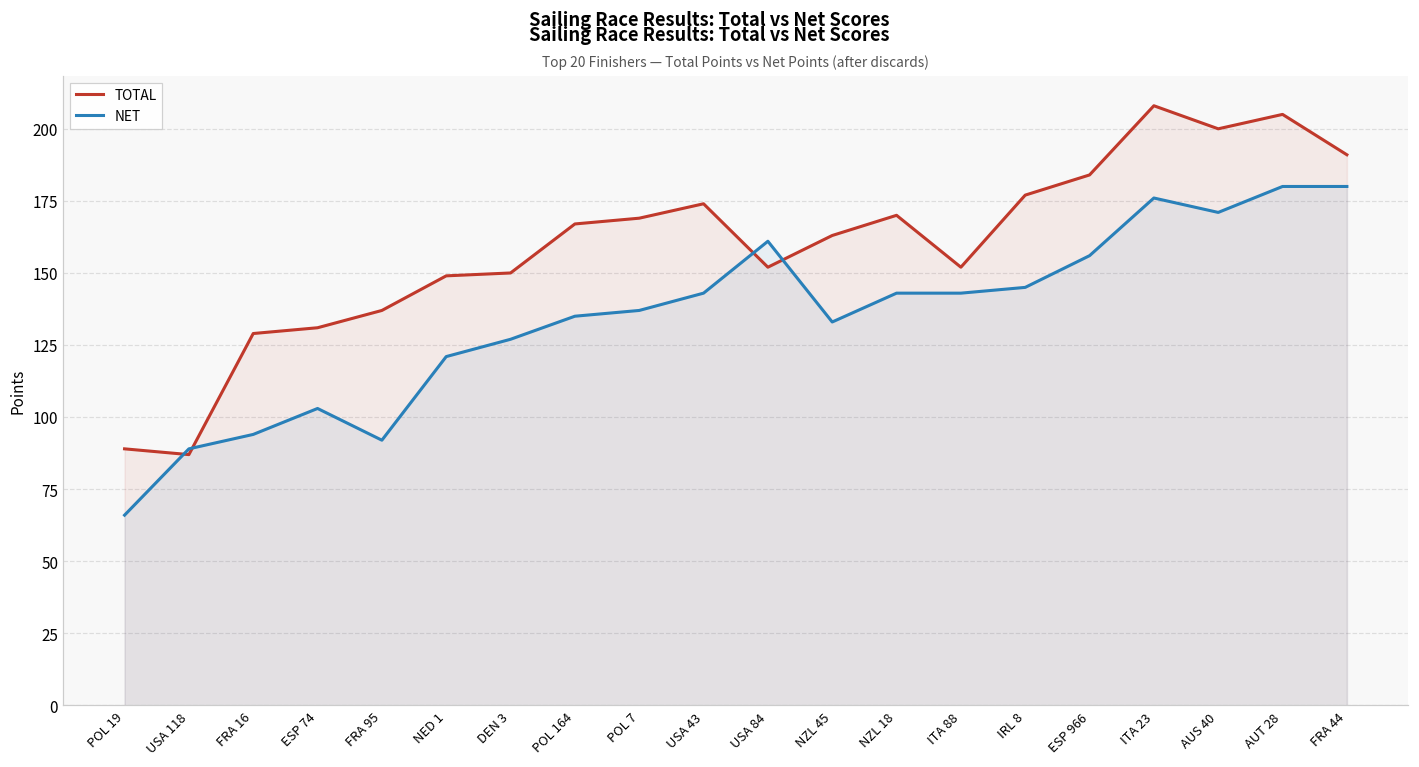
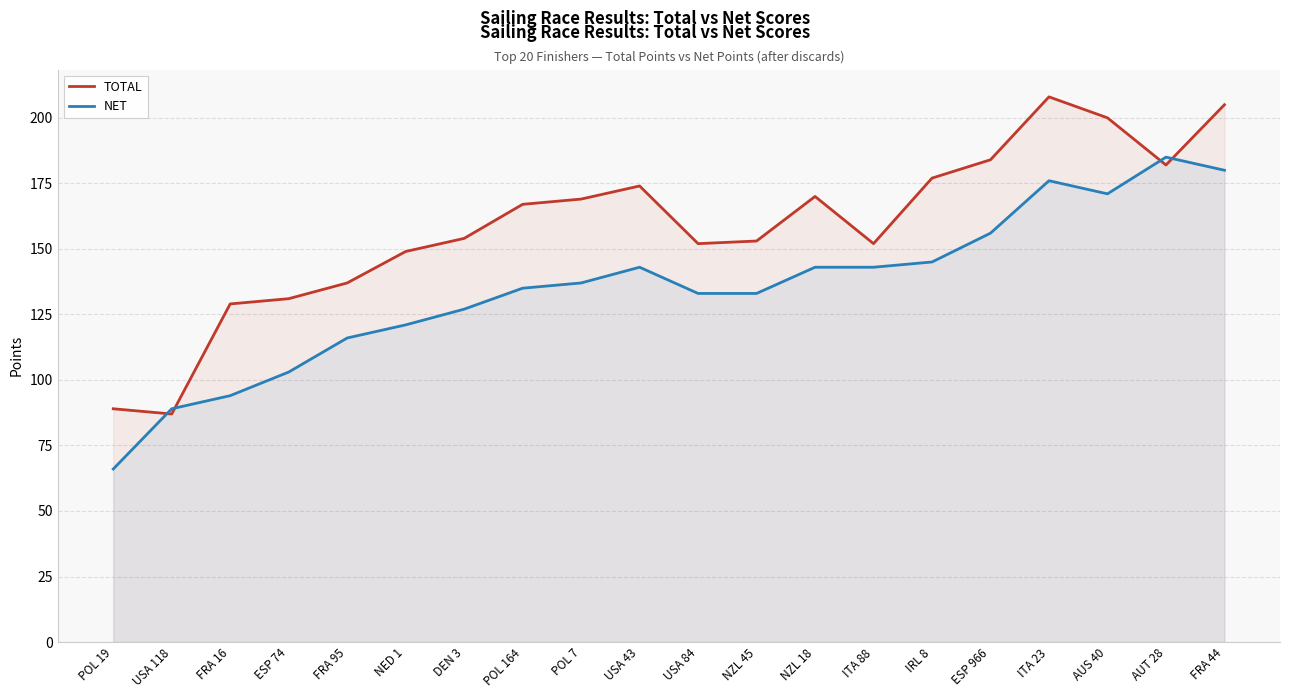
NET, FRA 95: 92 -> 116
TOTAL, DEN 3: 150 -> 154
NET, USA 84: 161 -> 133
TOTAL, NZL 45: 163 -> 153
TOTAL, AUT 28: 205 -> 182
NET, AUT 28: 180 -> 185
TOTAL, FRA 44: 191 -> 205
